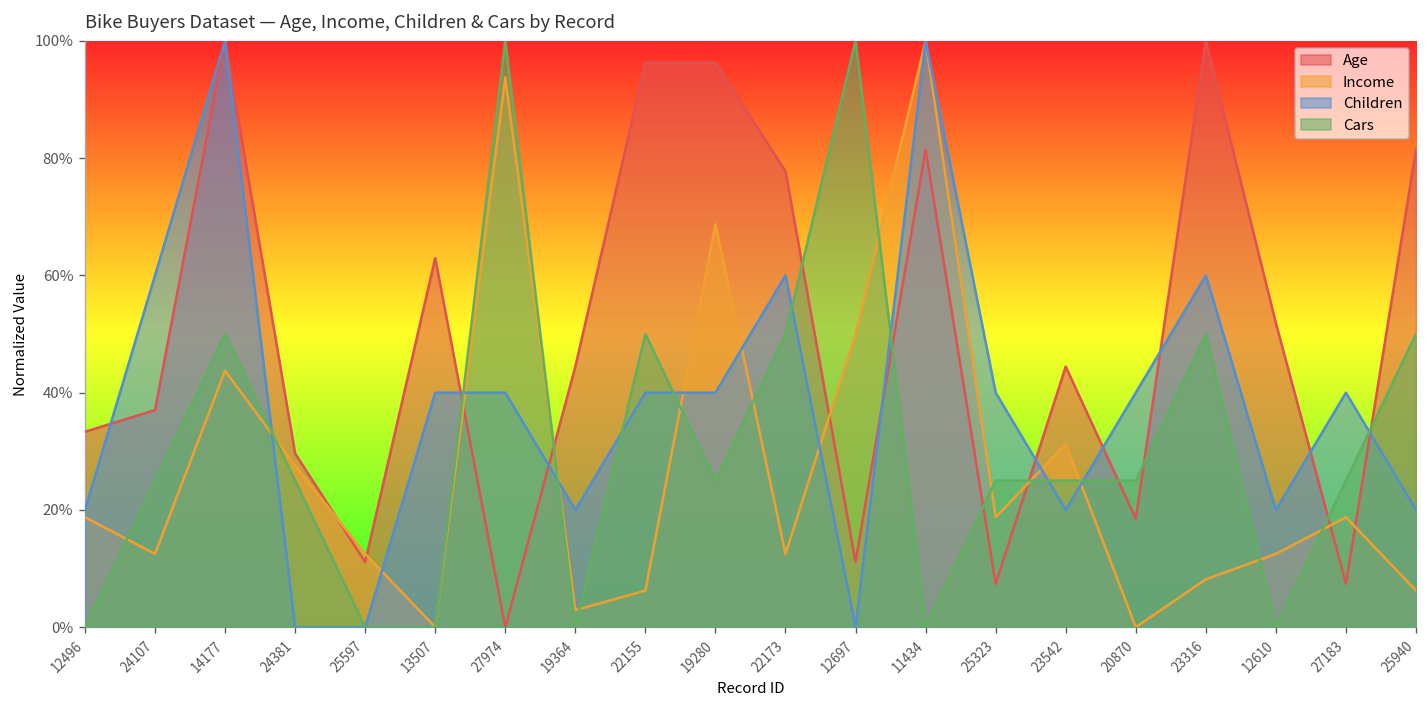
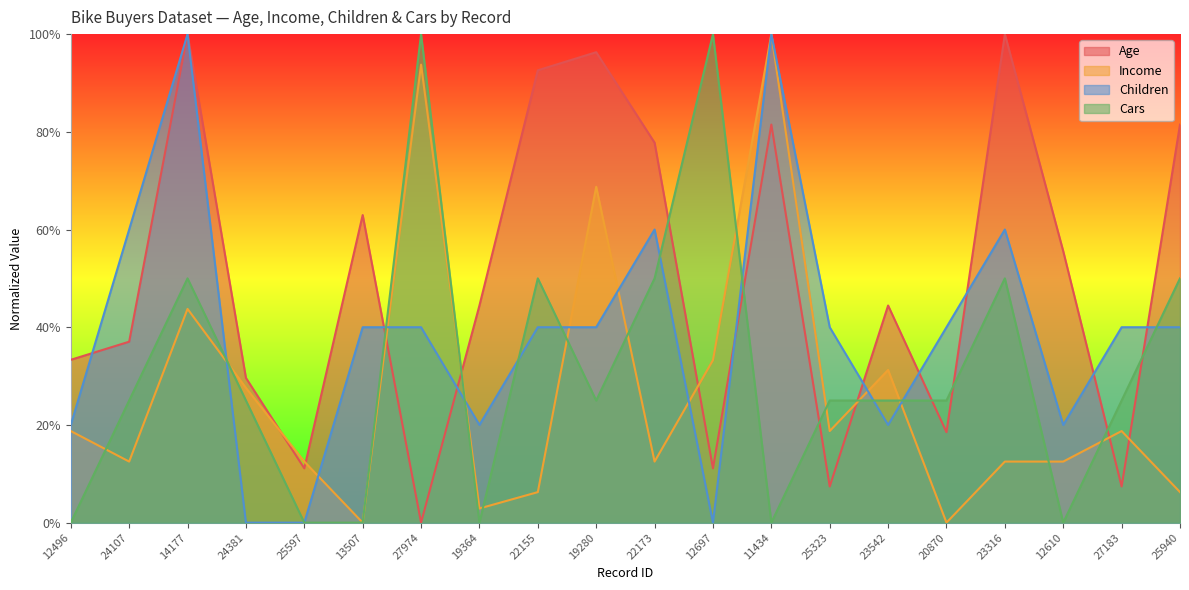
Age, 22155: 96% -> 93%
Income, 12697: 50% -> 33%
Income, 23316: 8% -> 13%
Age, 12610: 52% -> 56%
Children, 25940: 20% -> 40%
